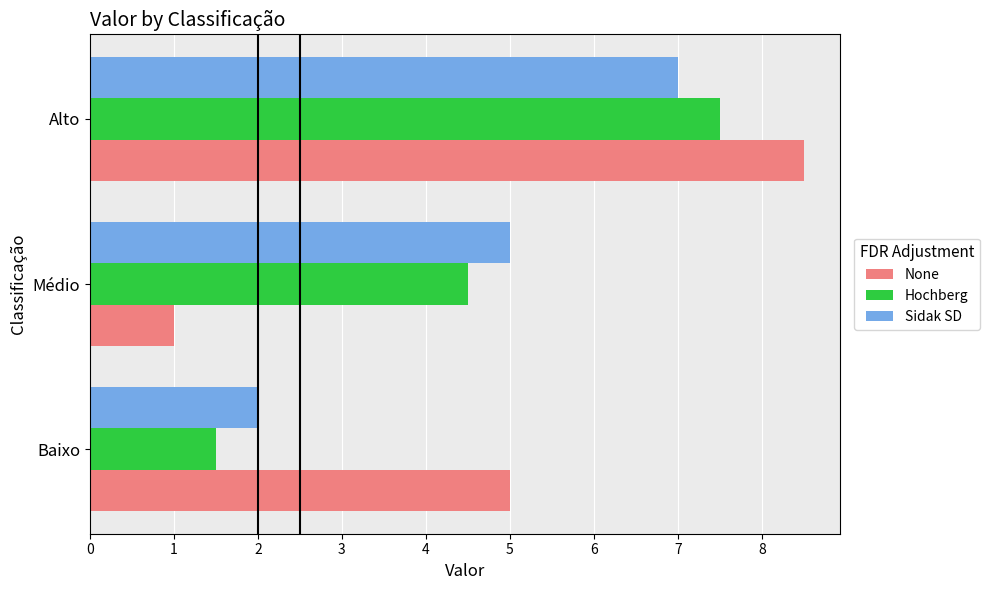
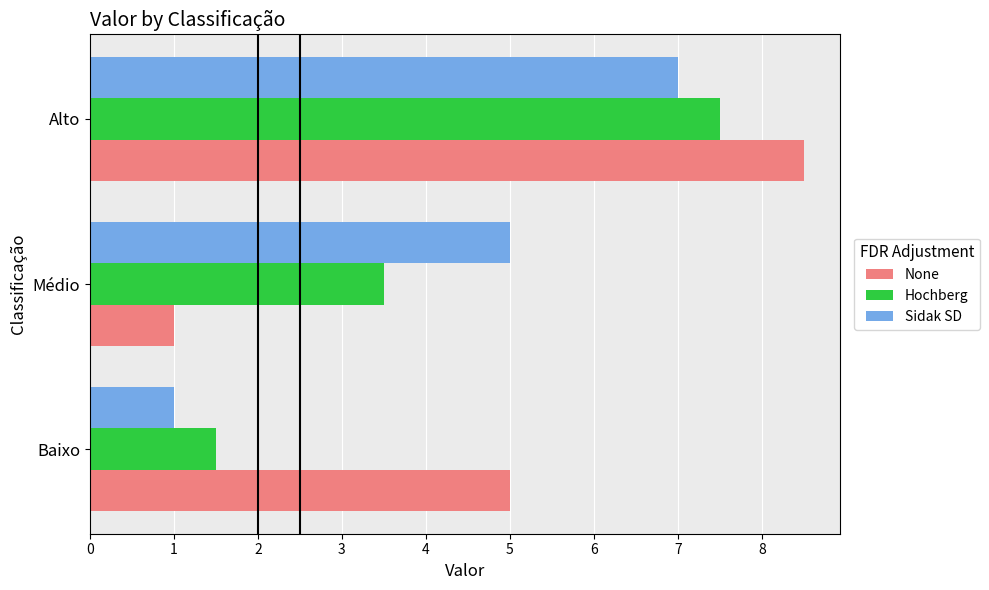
Hochberg, Médio: 4.5 -> 3.5
Sidak SD, Baixo: 2 -> 1
